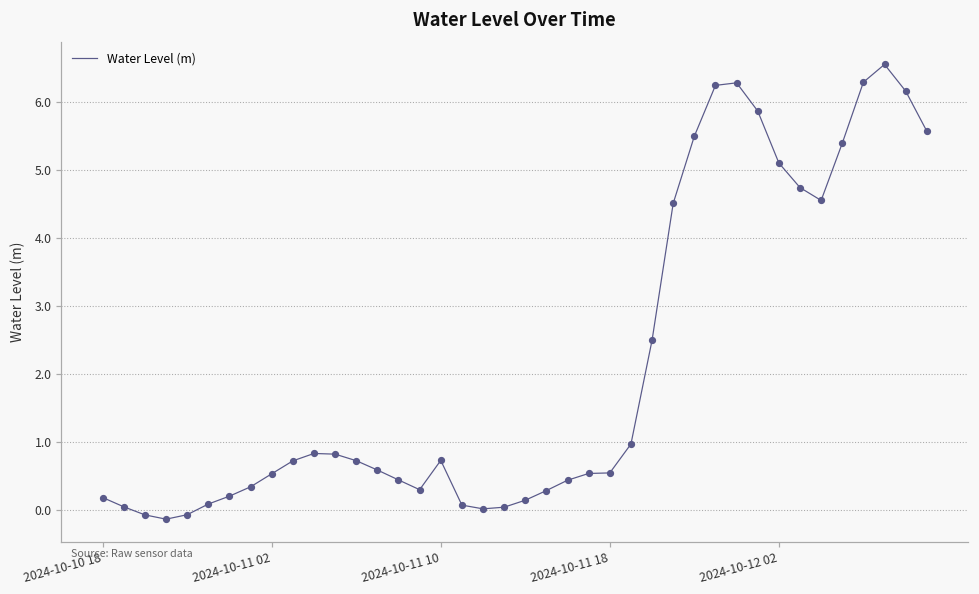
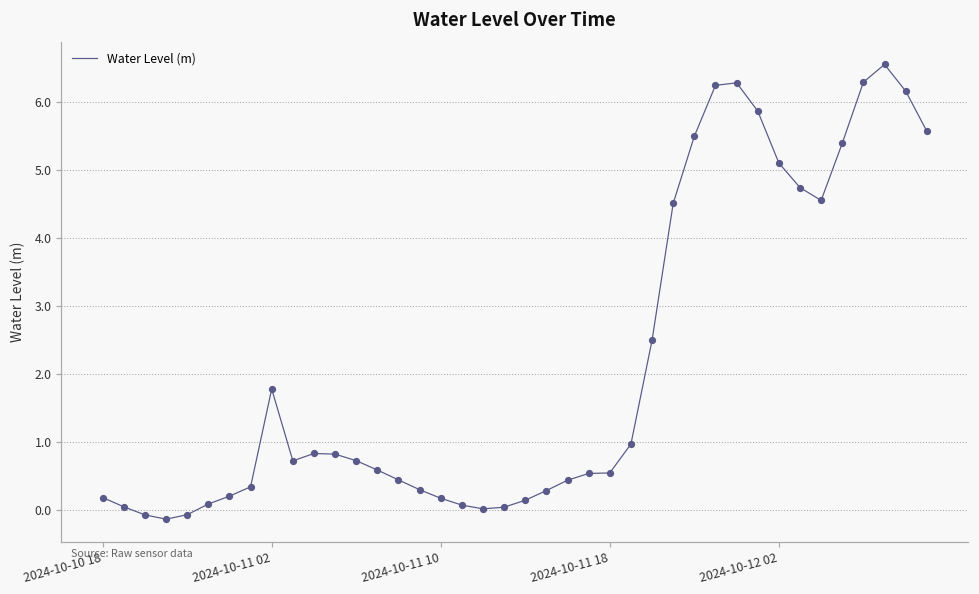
2024-10-11 02: 0.5 -> 1.8
2024-10-11 10: 0.7 -> 0.2
